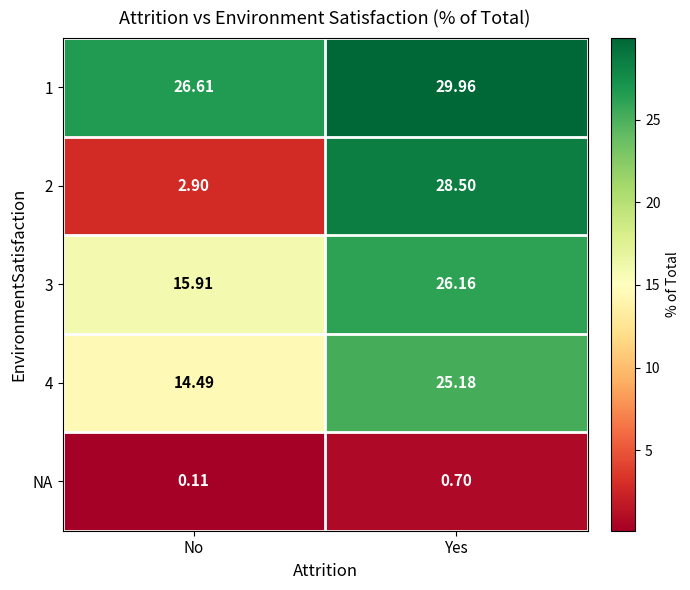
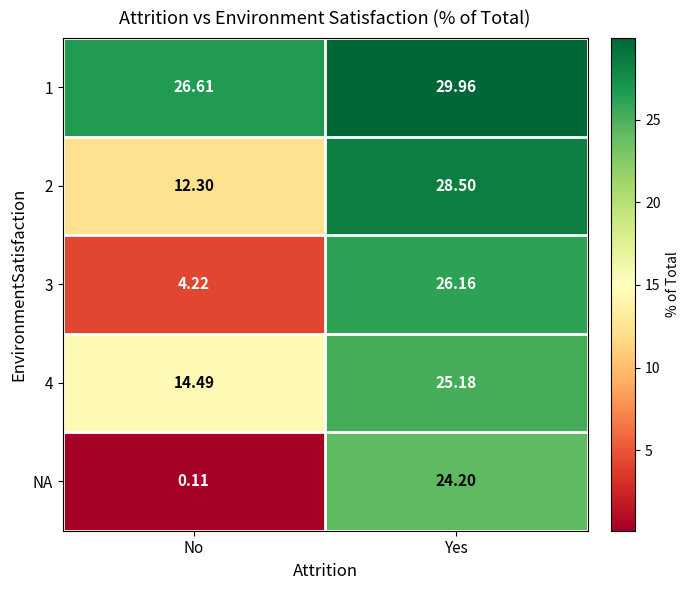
2, No: 2.90 -> 12.30
3, No: 15.91 -> 4.22
NA, Yes: 0.70 -> 24.20
